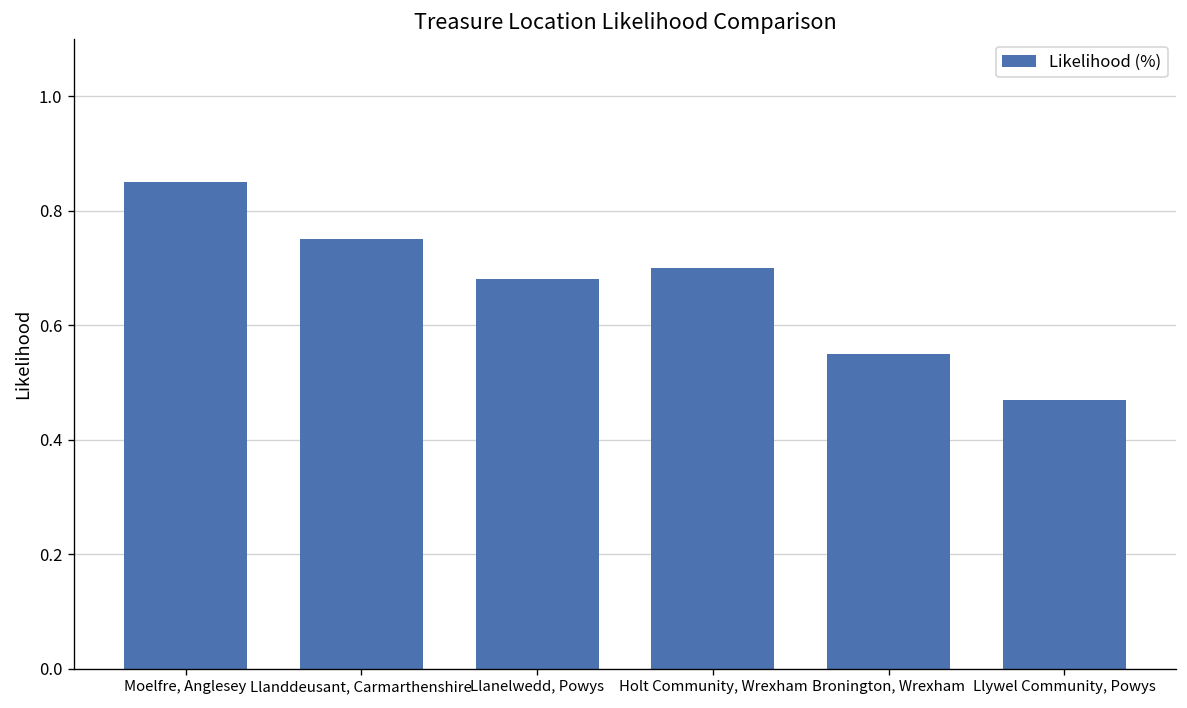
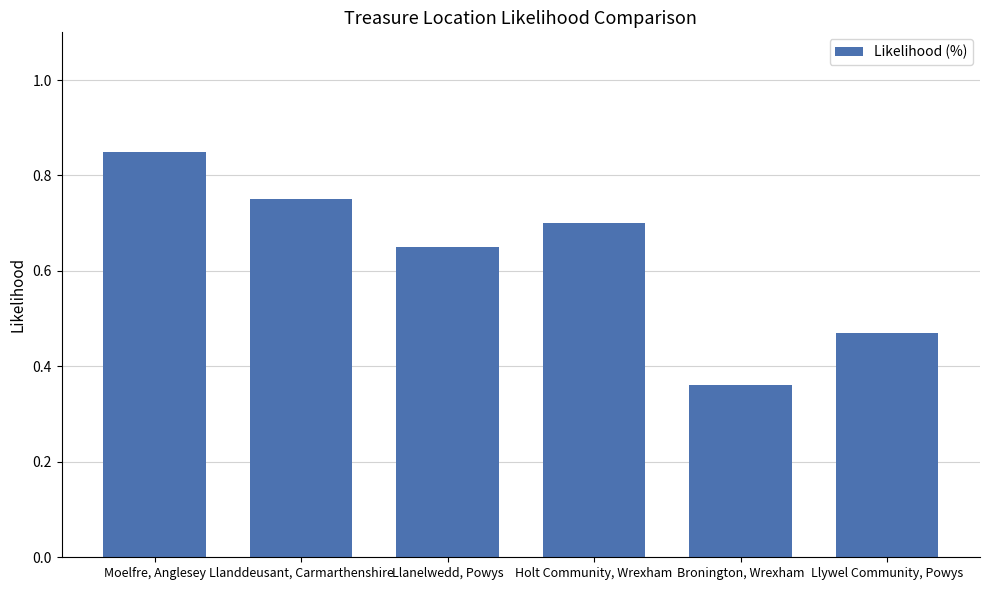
Llanelwedd, Powys: 0.68 -> 0.65
Bronington, Wrexham: 0.55 -> 0.36
